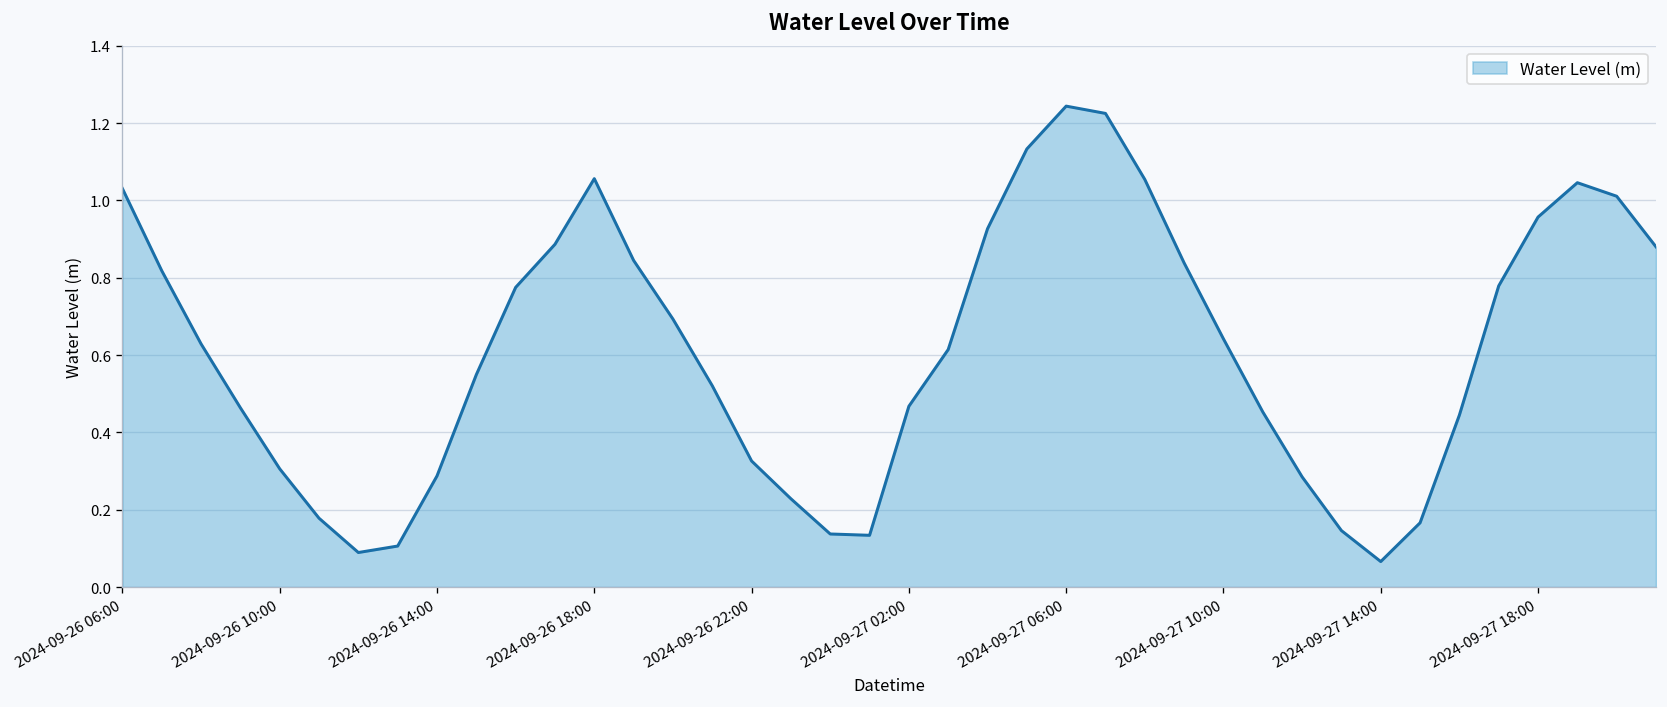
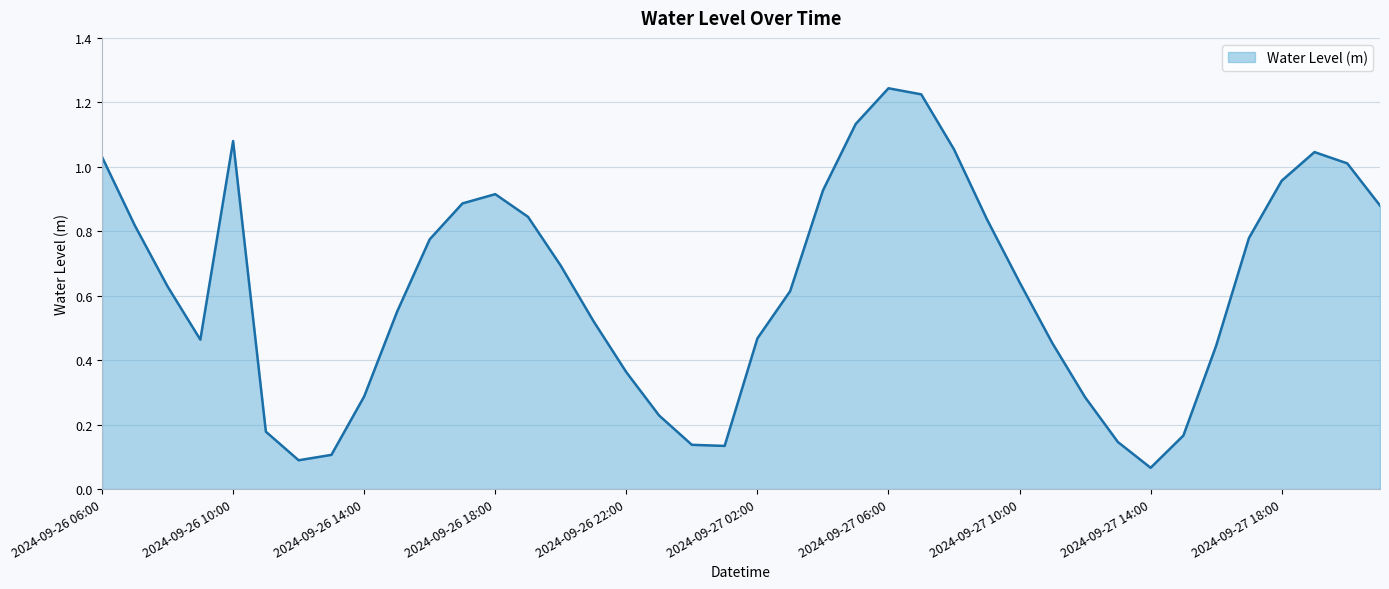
2024-09-26 10:00: 0.31 -> 1.08
2024-09-26 18:00: 1.06 -> 0.92
2024-09-26 22:00: 0.33 -> 0.36
